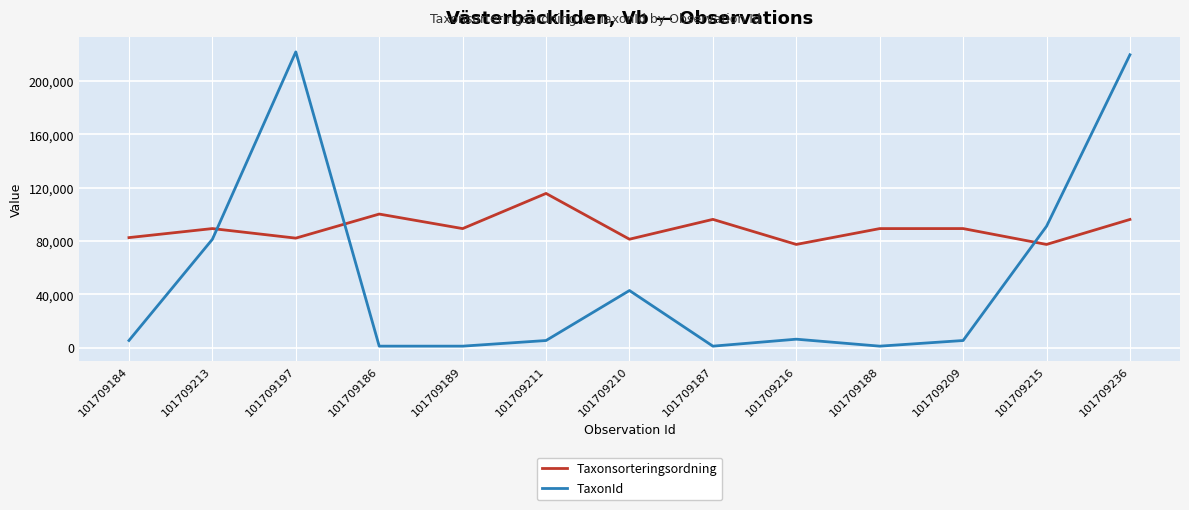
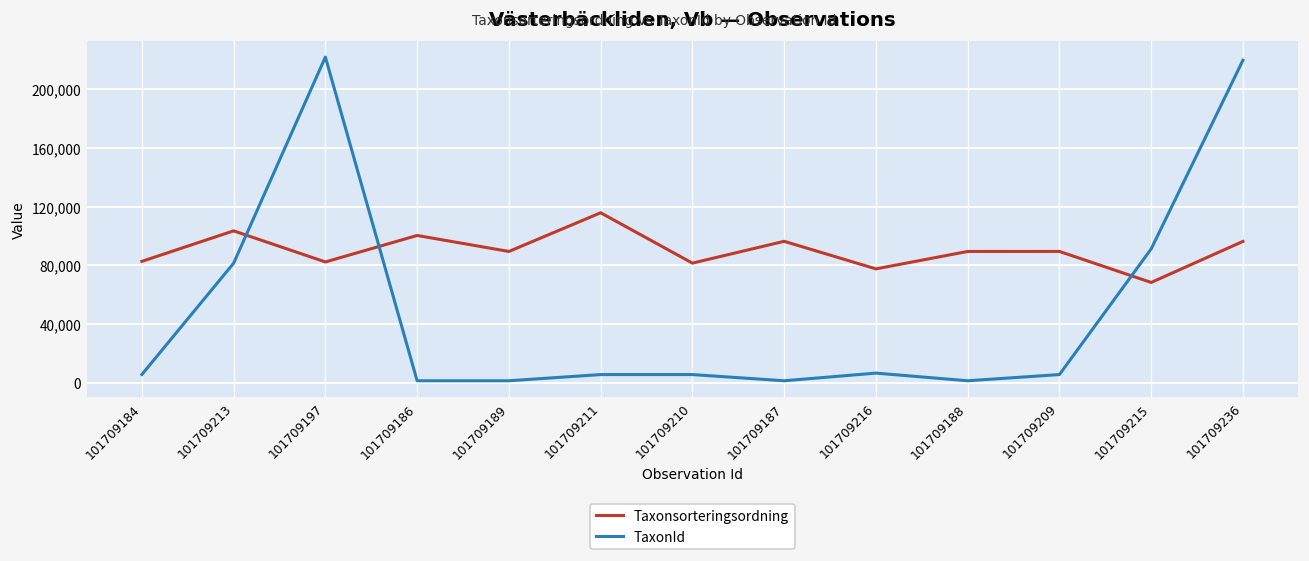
Taxonsorteringsordning, 101709213: 89,000 -> 103,000
TaxonId, 101709210: 43,000 -> 5,000
Taxonsorteringsordning, 101709215: 78,000 -> 68,000
